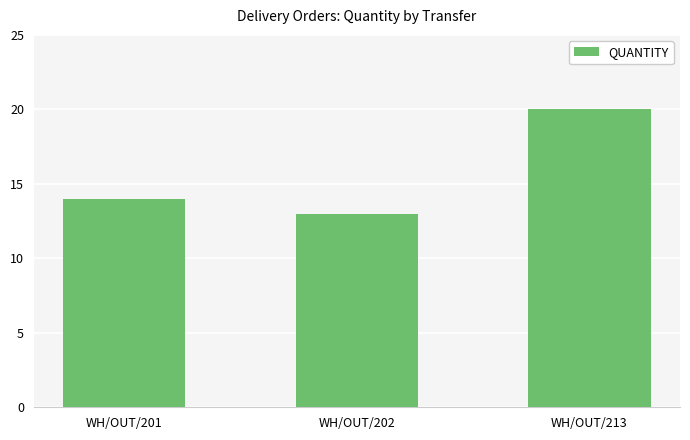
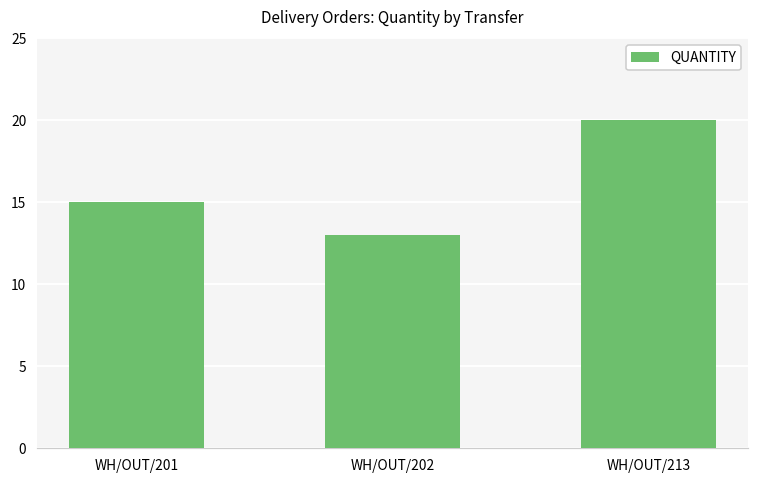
WH/OUT/201: 14 -> 15
